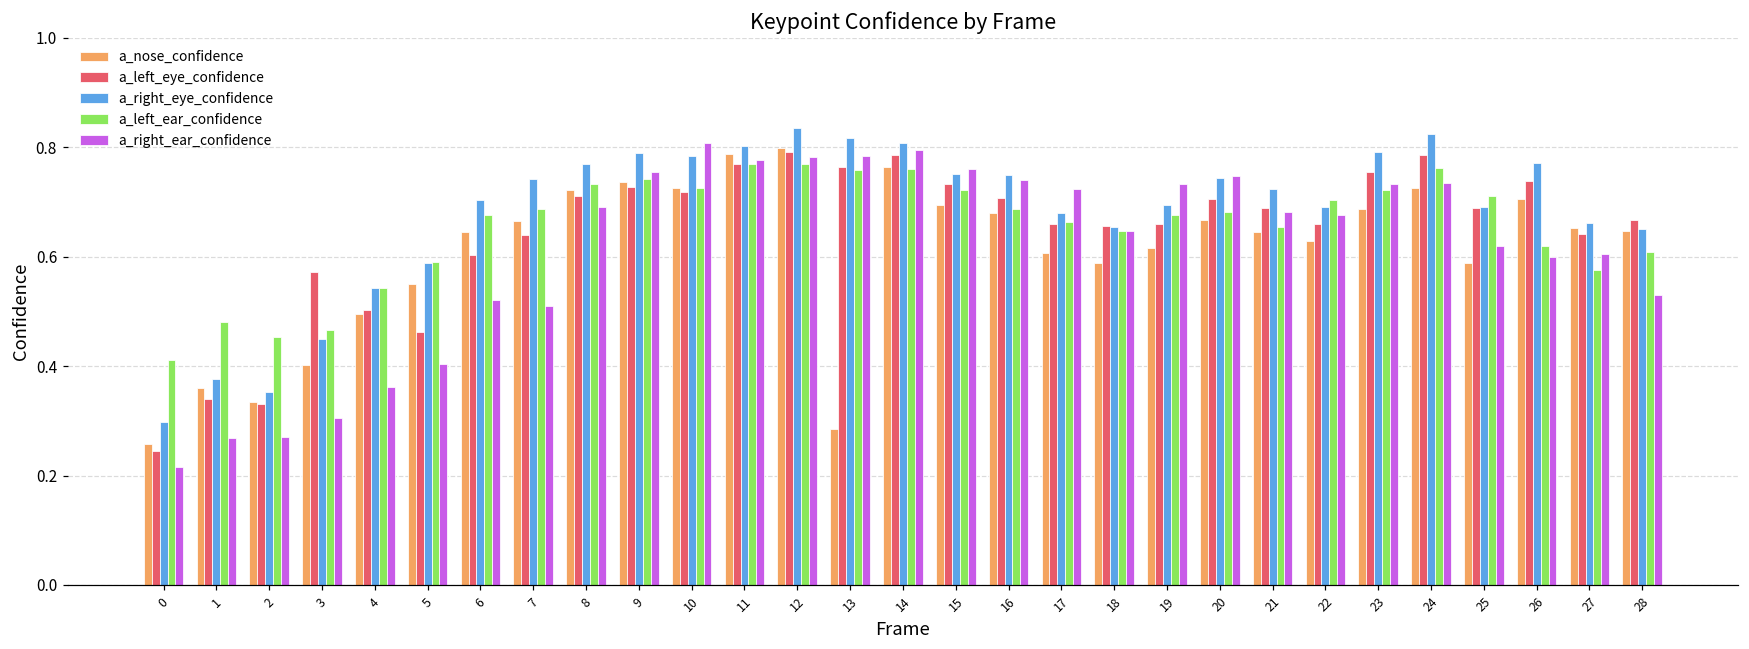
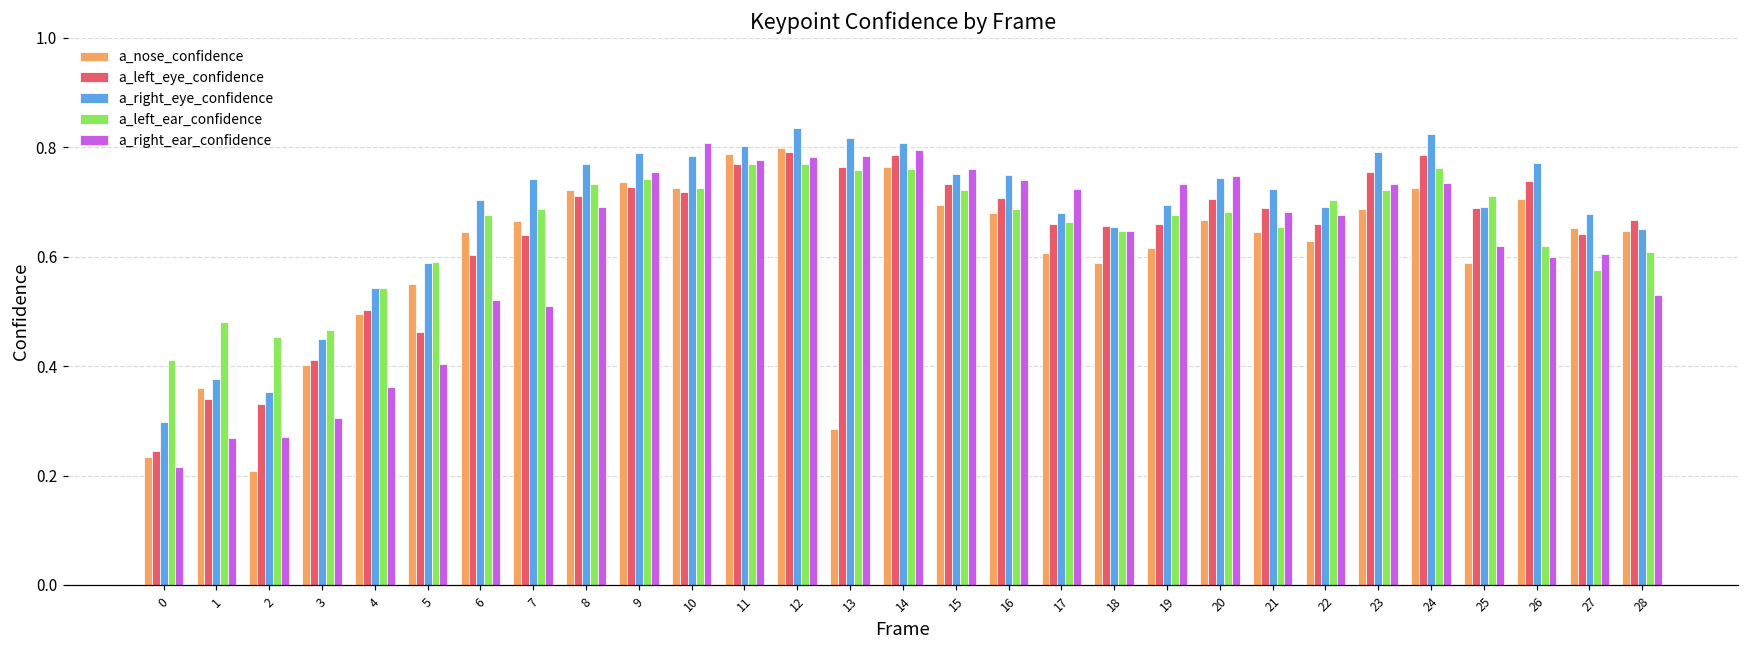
a_nose_confidence, 0: 0.26 -> 0.23
a_nose_confidence, 2: 0.33 -> 0.21
a_left_eye_confidence, 3: 0.57 -> 0.41
a_right_eye_confidence, 27: 0.66 -> 0.68
